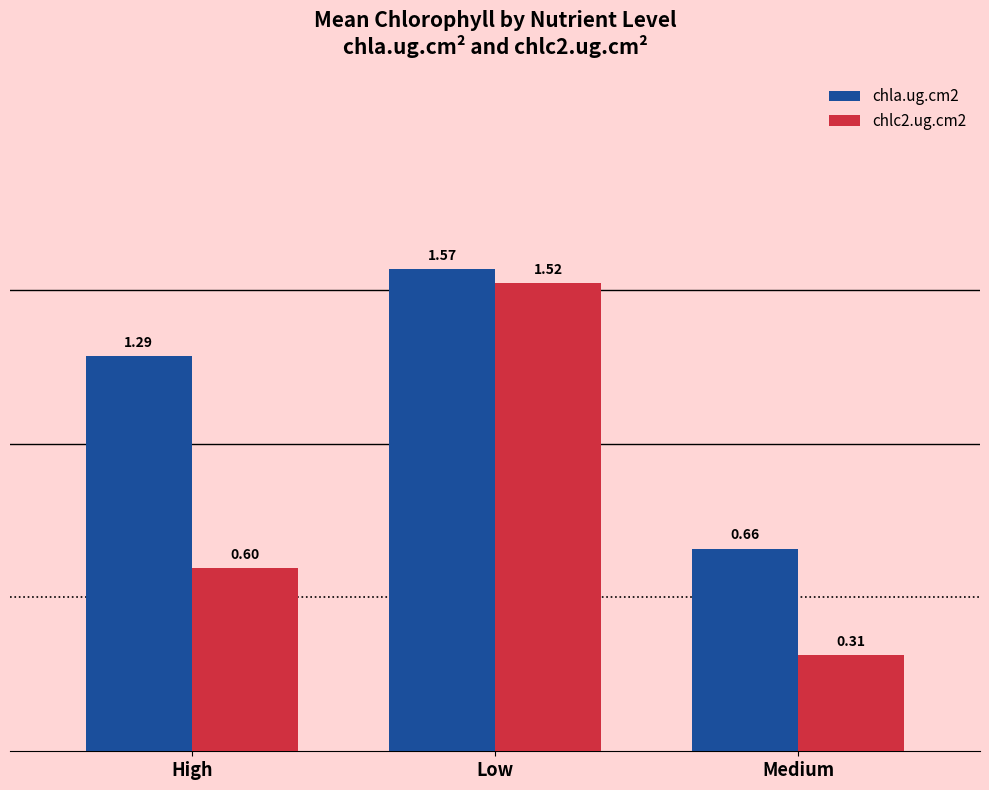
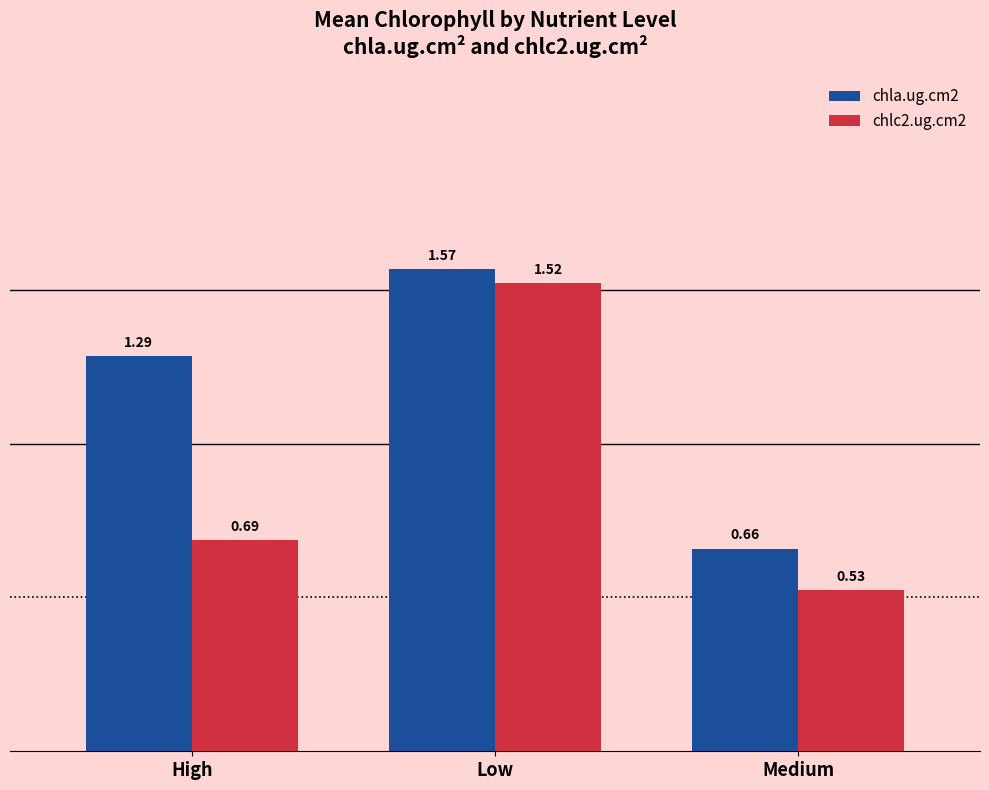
chlc2.ug.cm2, High: 0.60 -> 0.69
chlc2.ug.cm2, Medium: 0.31 -> 0.53
